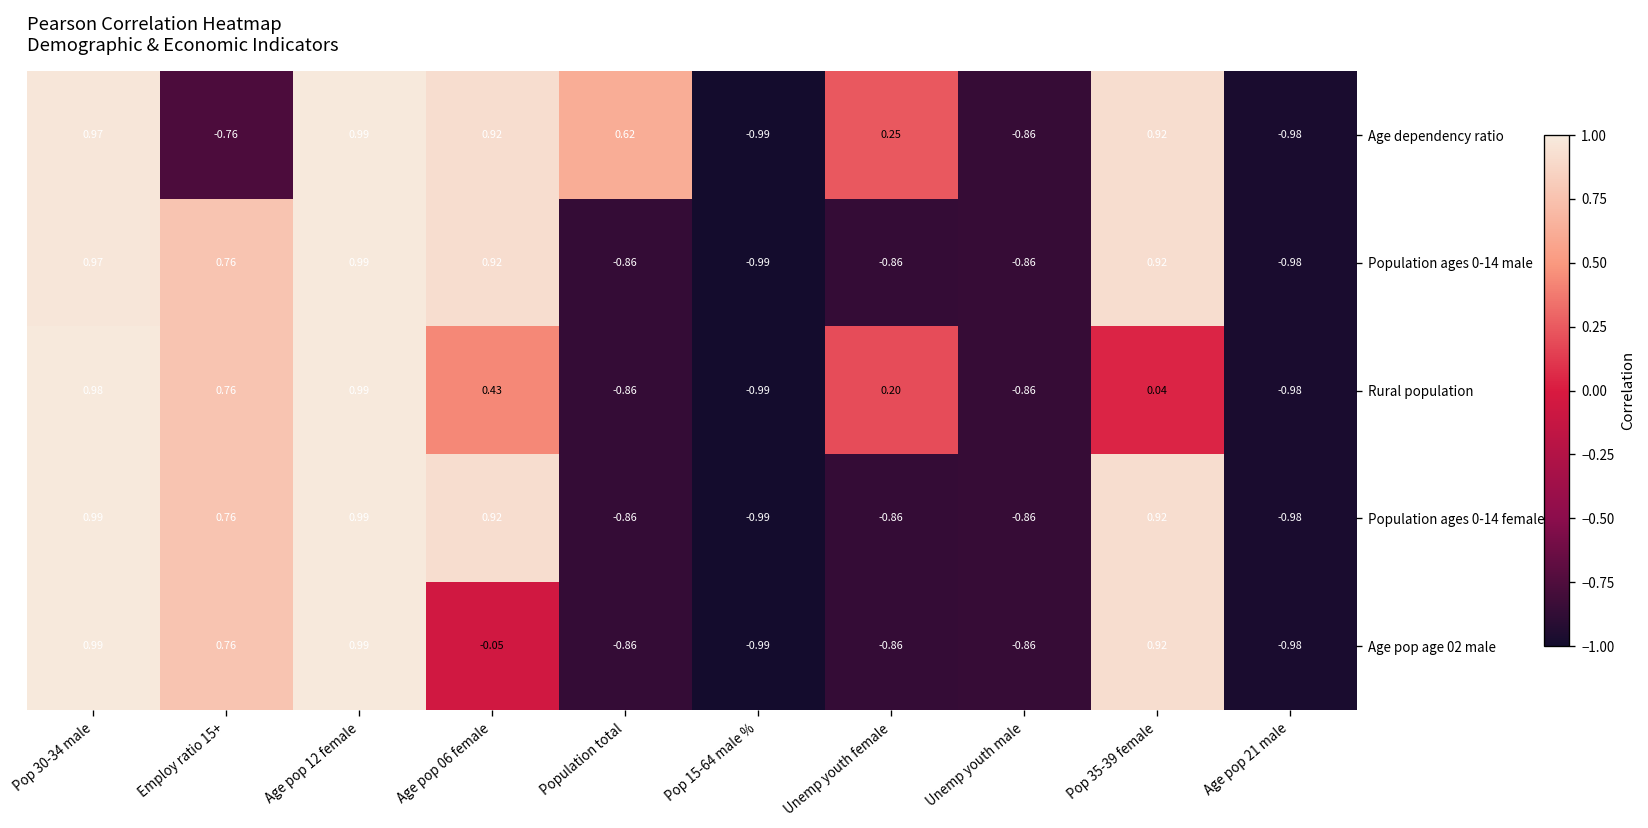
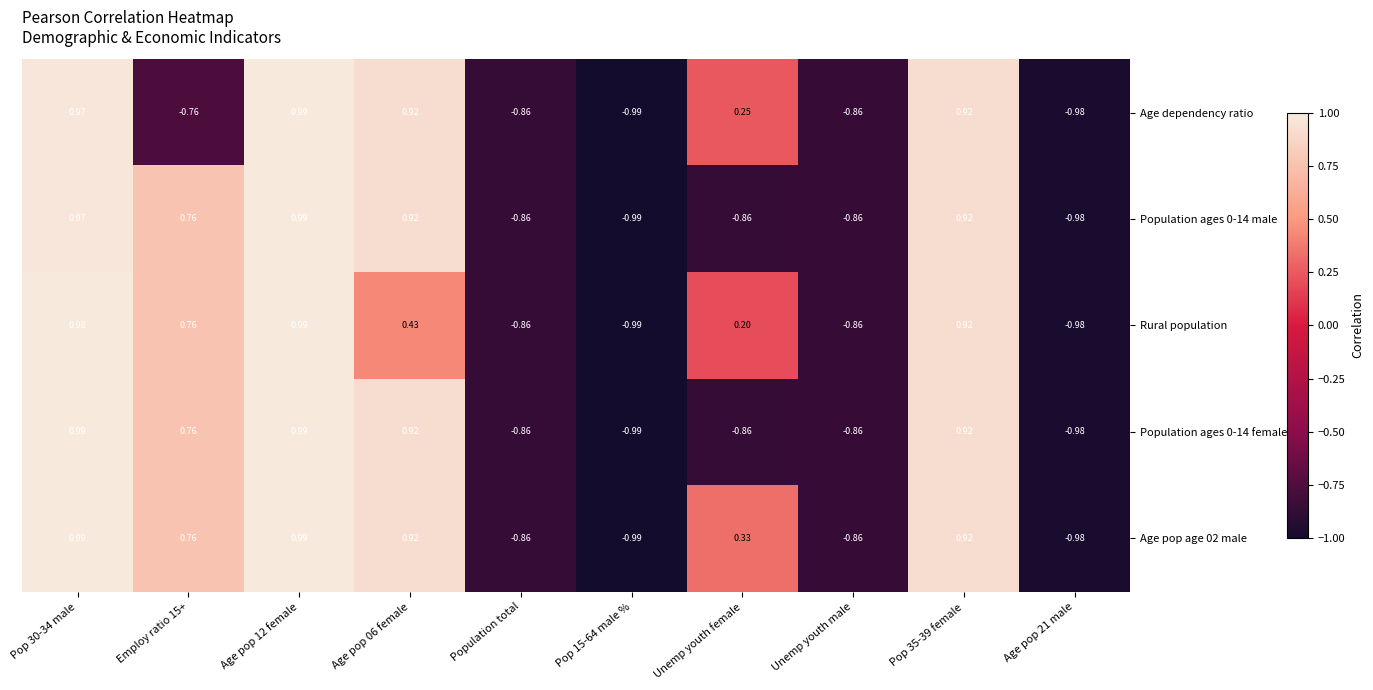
Age dependency ratio, Population total: 0.62 -> -0.86
Rural population, Pop 35-39 female: 0.04 -> 0.92
Age pop age 02 male, Age pop 06 female: -0.05 -> 0.92
Age pop age 02 male, Unemp youth female: -0.86 -> 0.33
